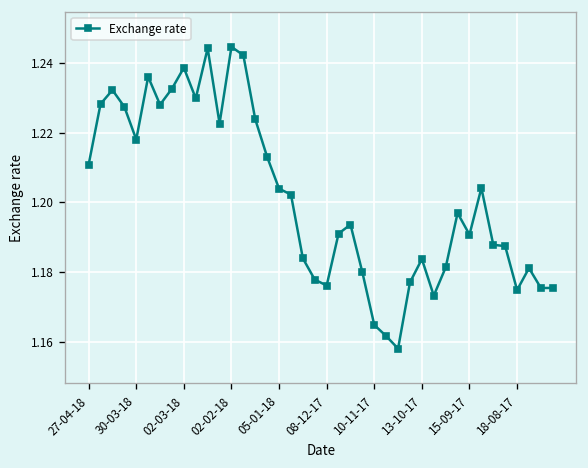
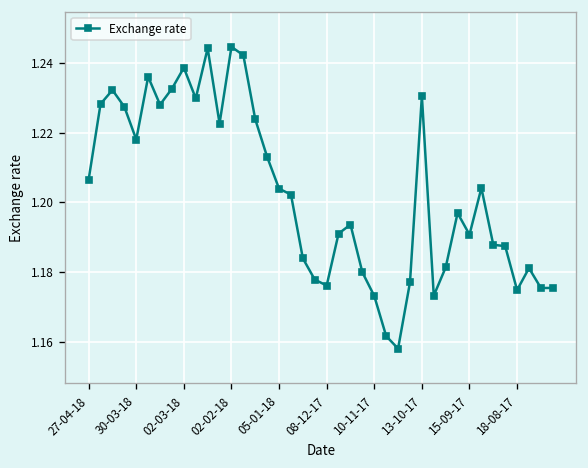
27-04-18: 1.211 -> 1.207
10-11-17: 1.165 -> 1.173
13-10-17: 1.184 -> 1.231
